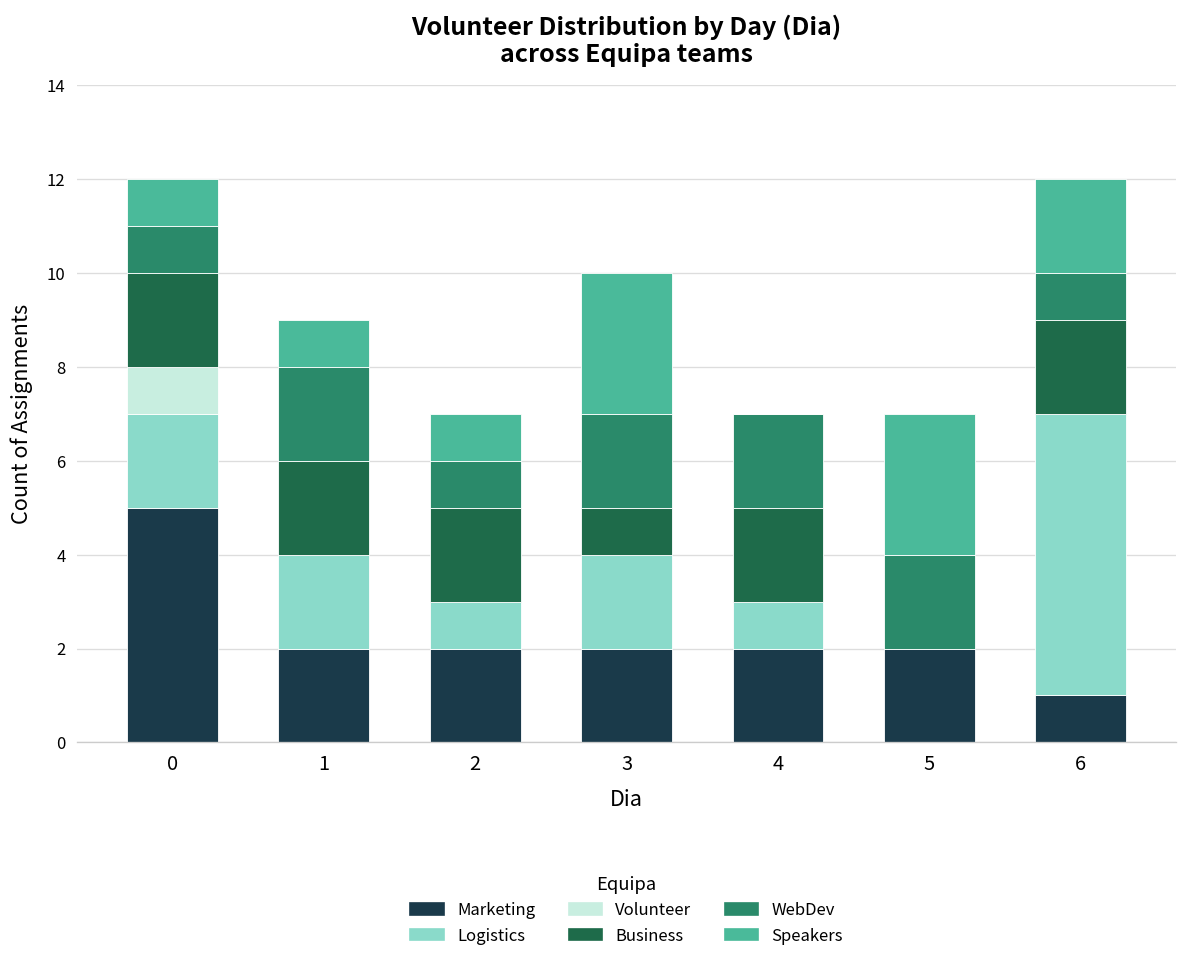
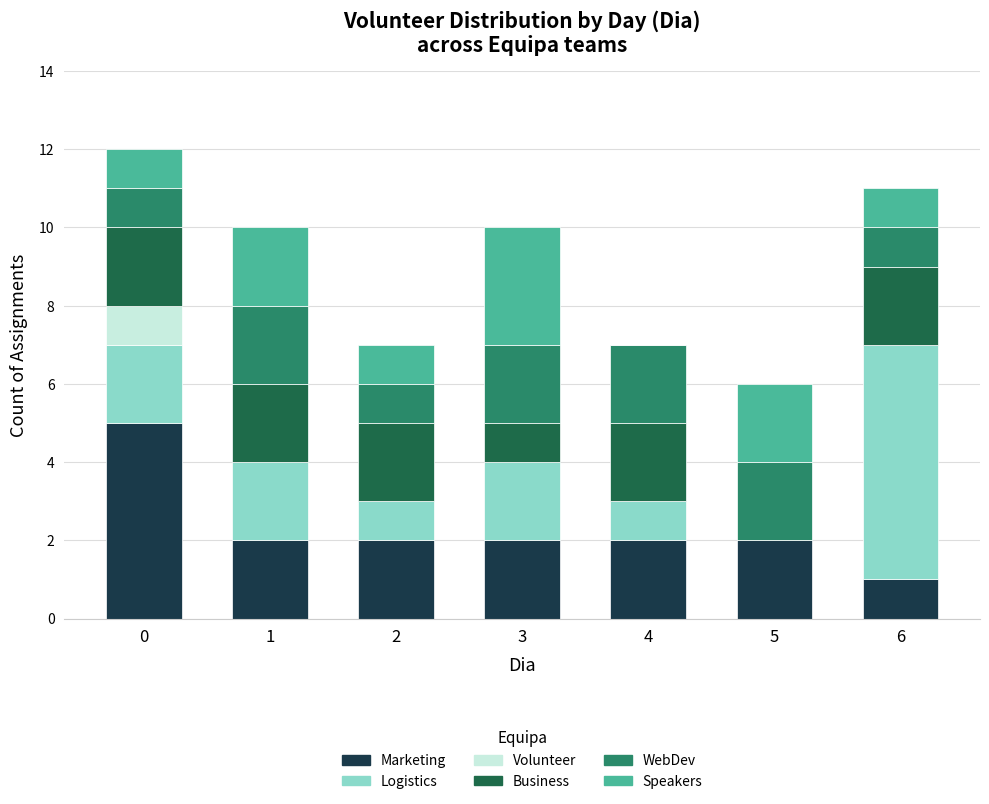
Speakers, 1: 1 -> 2
Speakers, 5: 3 -> 2
Speakers, 6: 2 -> 1
